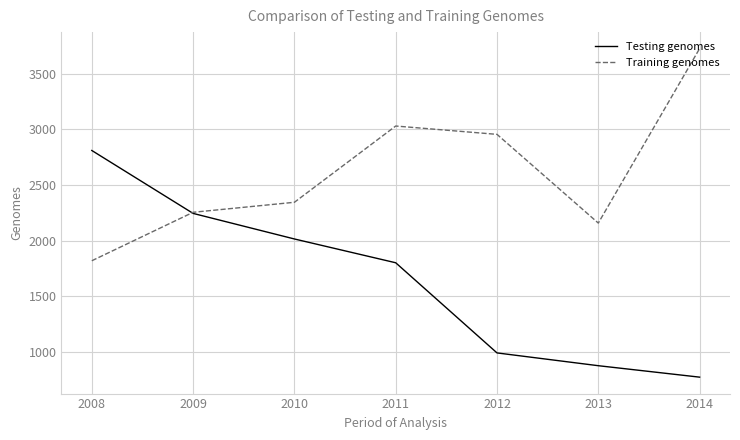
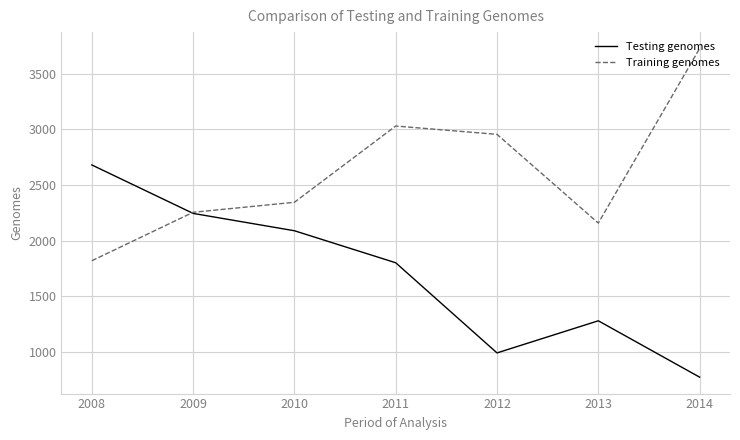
Testing genomes, 2008: 2810 -> 2680
Testing genomes, 2010: 2020 -> 2090
Testing genomes, 2013: 880 -> 1280
